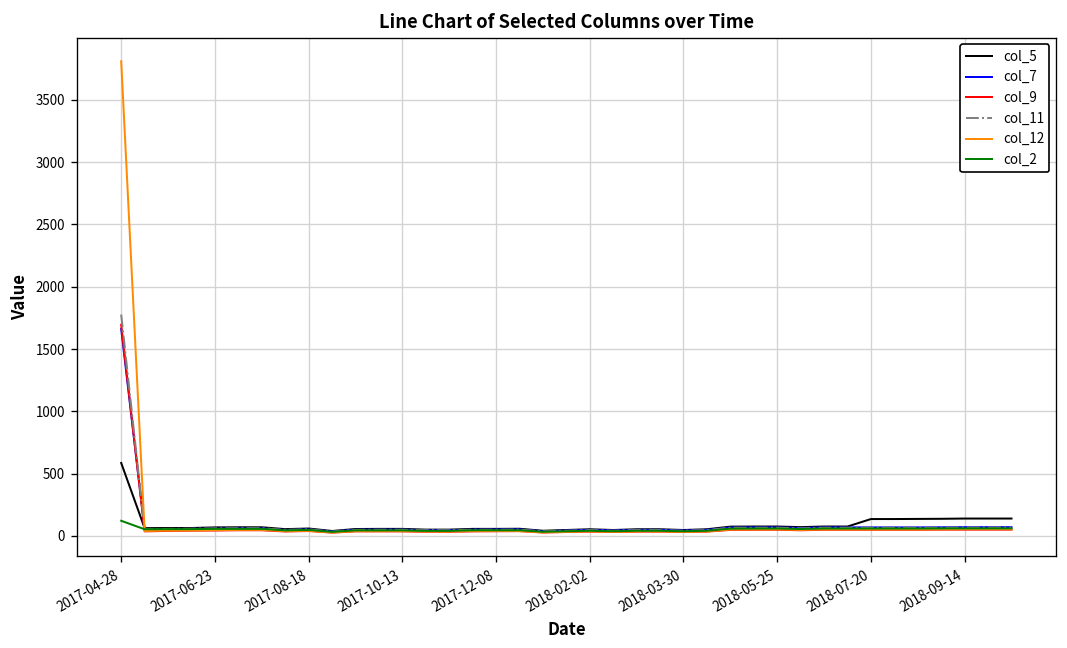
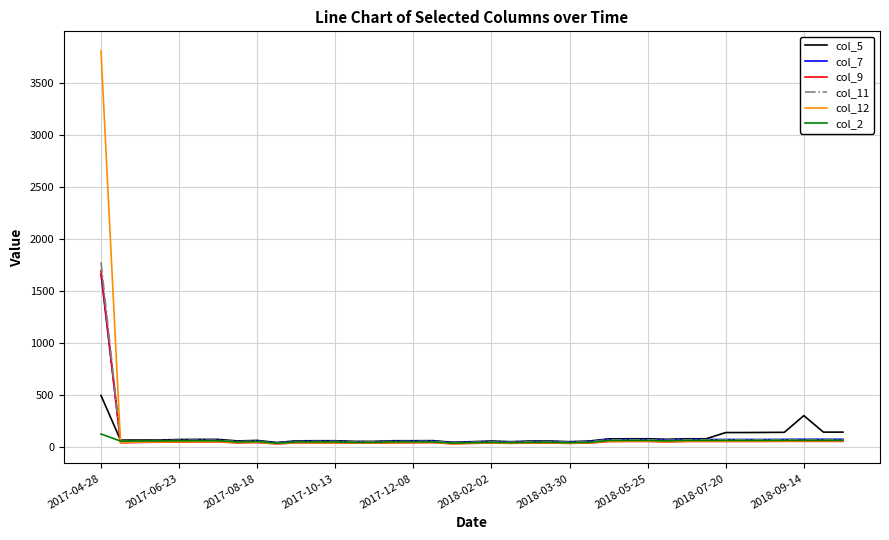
col_5, 2017-04-28: 590 -> 490
col_5, 2018-09-14: 140 -> 300
